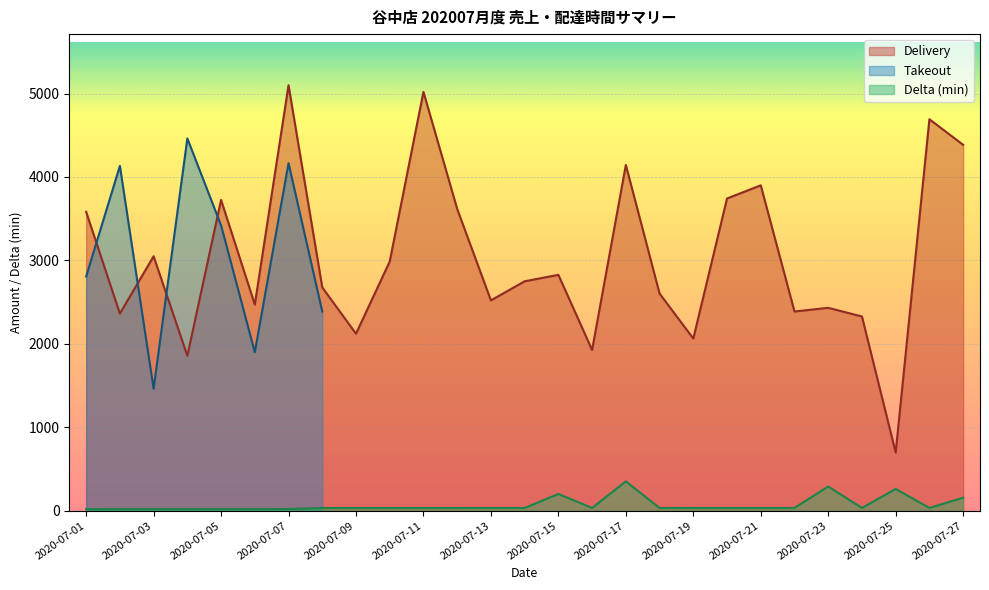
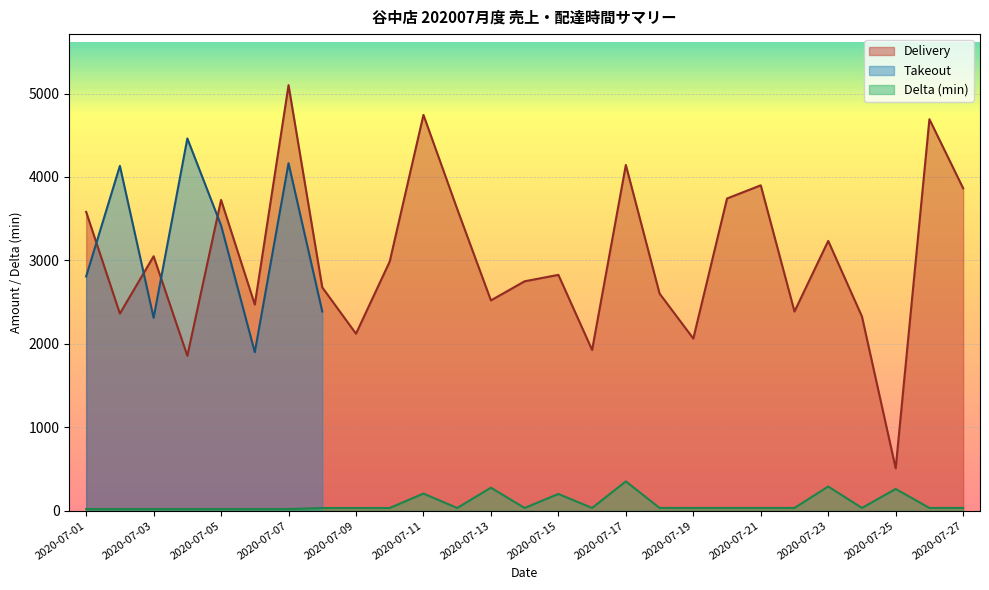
Takeout, 2020-07-03: 1500 -> 2300
Delivery, 2020-07-11: 5000 -> 4700
Delta (min), 2020-07-11: 0 -> 200
Delta (min), 2020-07-13: 0 -> 300
Delivery, 2020-07-23: 2400 -> 3200
Delivery, 2020-07-25: 700 -> 500
Delivery, 2020-07-27: 4400 -> 3900
Delta (min), 2020-07-27: 200 -> 0
